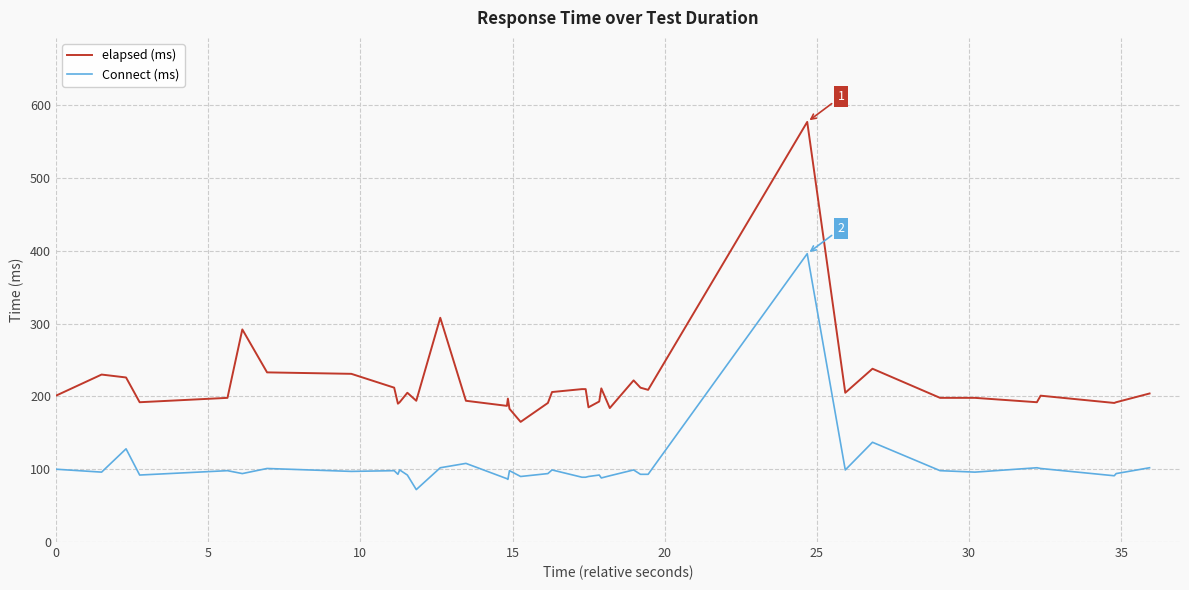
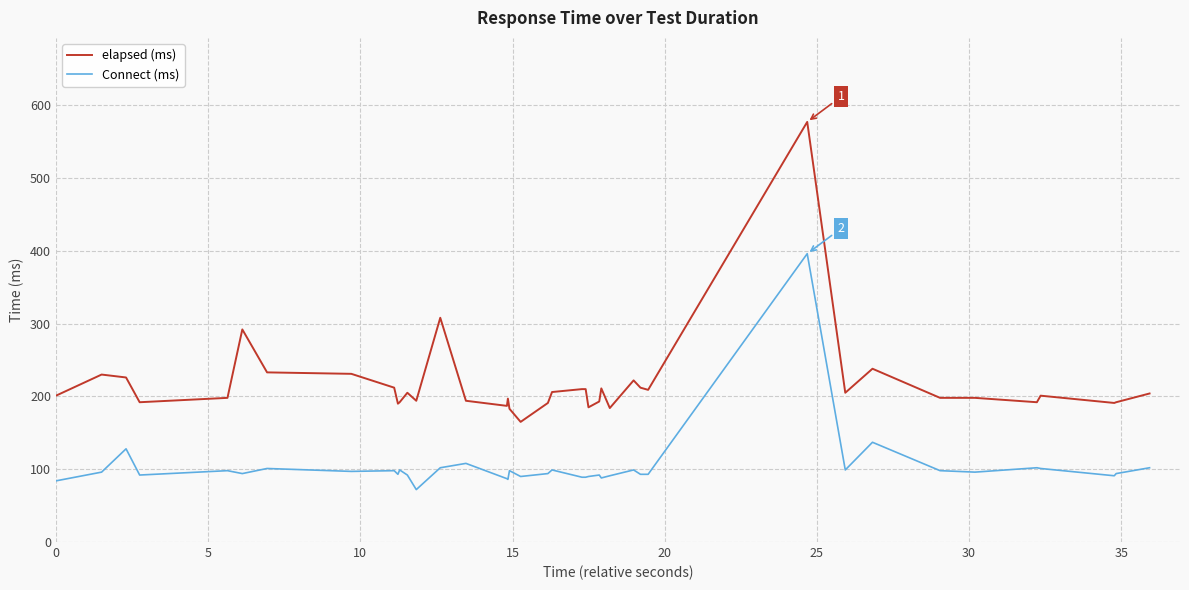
Connect (ms), 0: 100 -> 80
